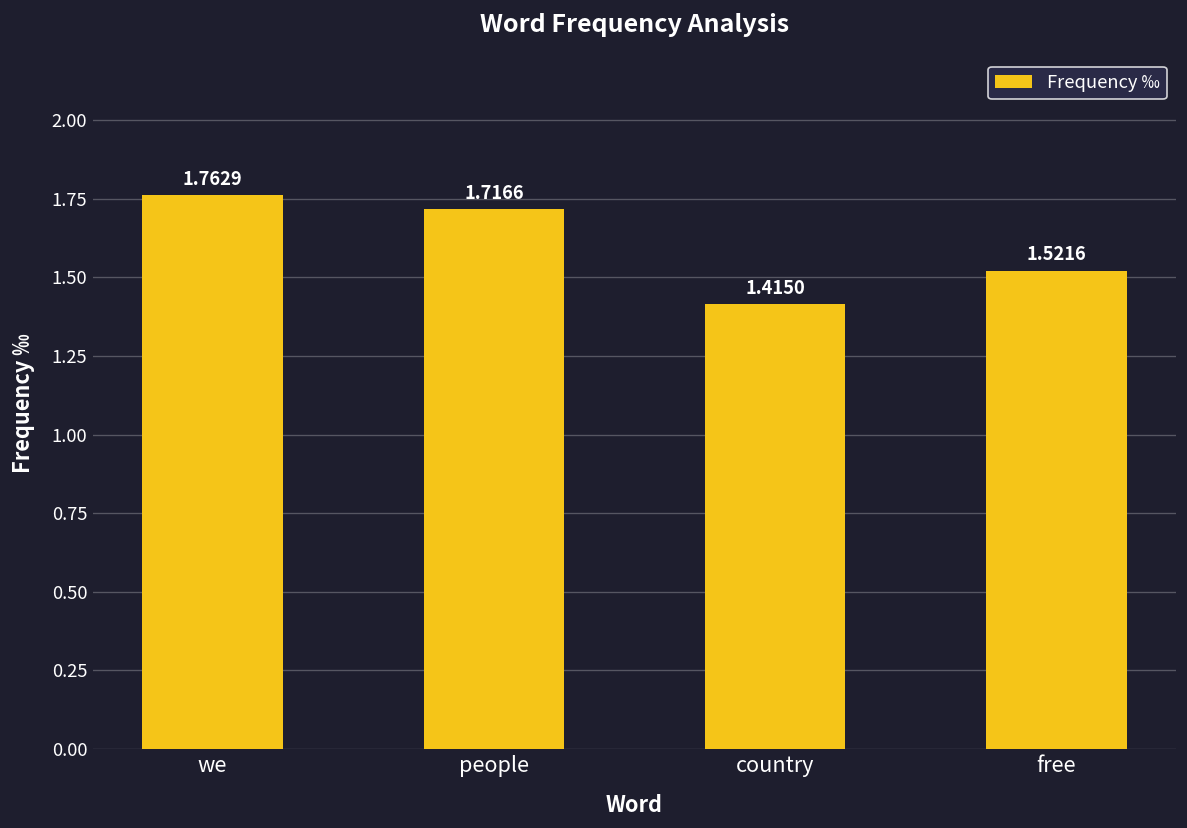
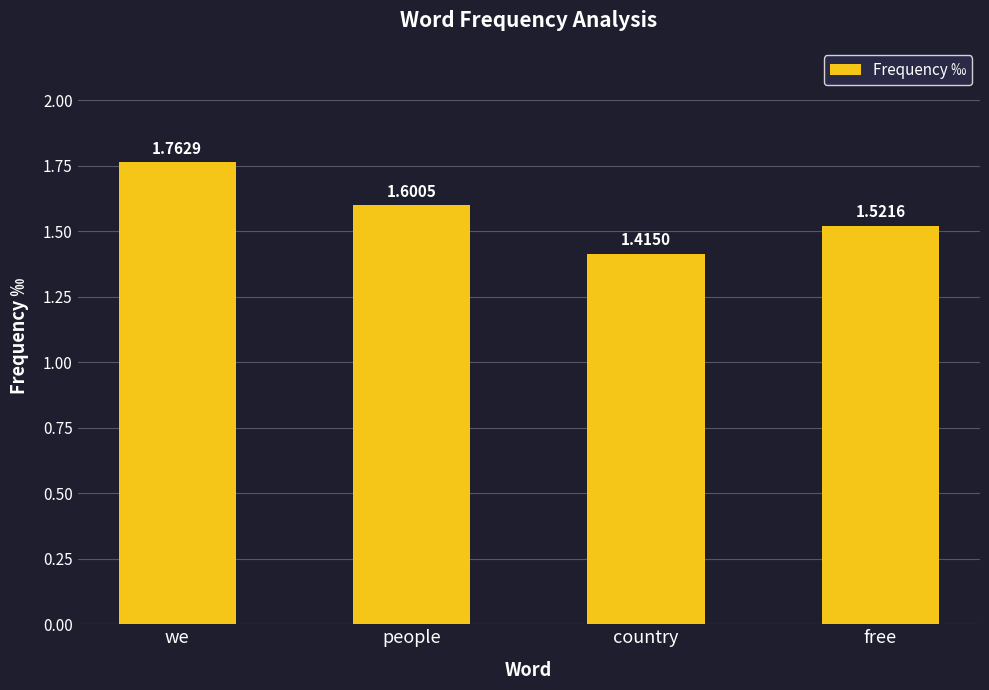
people: 1.7166 -> 1.6005
